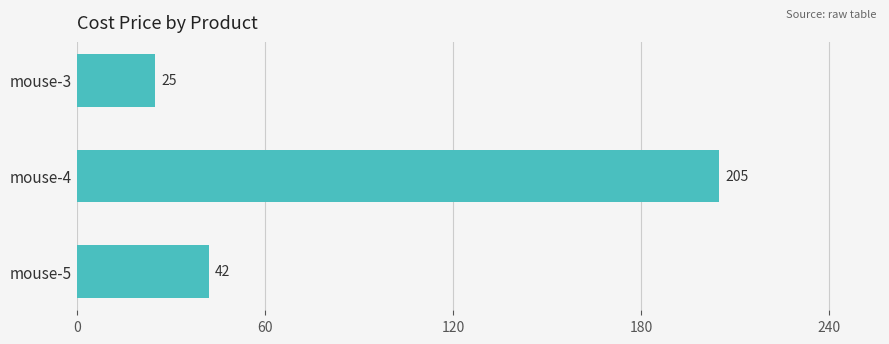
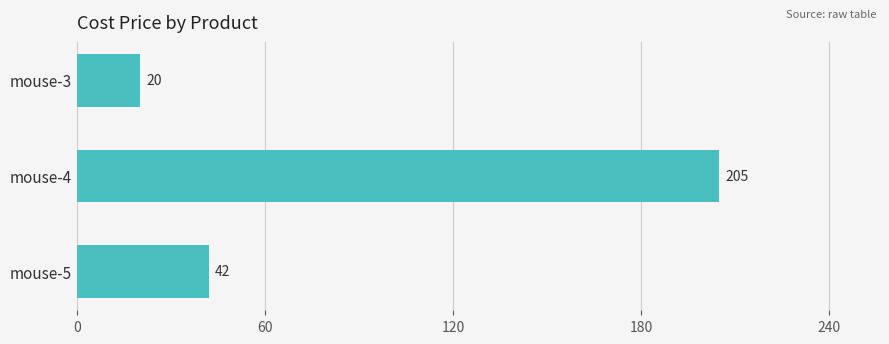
mouse-3: 25 -> 20
